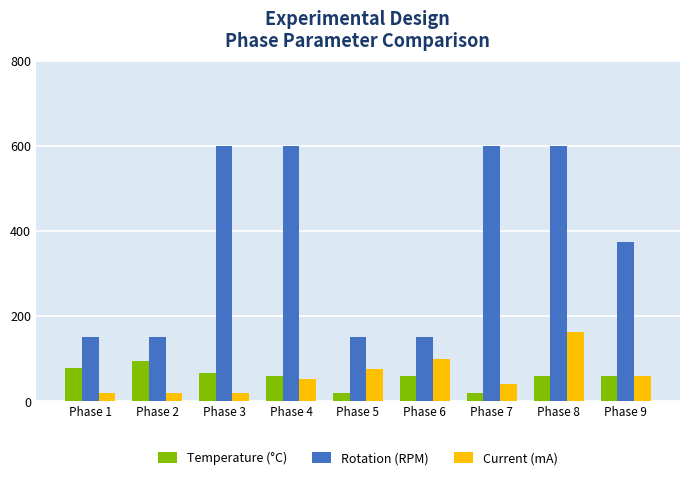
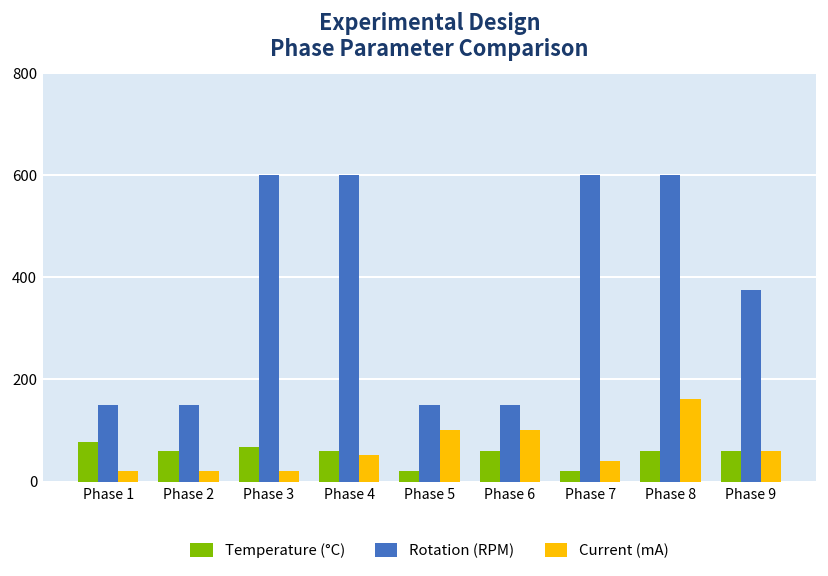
Temperature (°C), Phase 2: 90 -> 60
Current (mA), Phase 5: 80 -> 100
